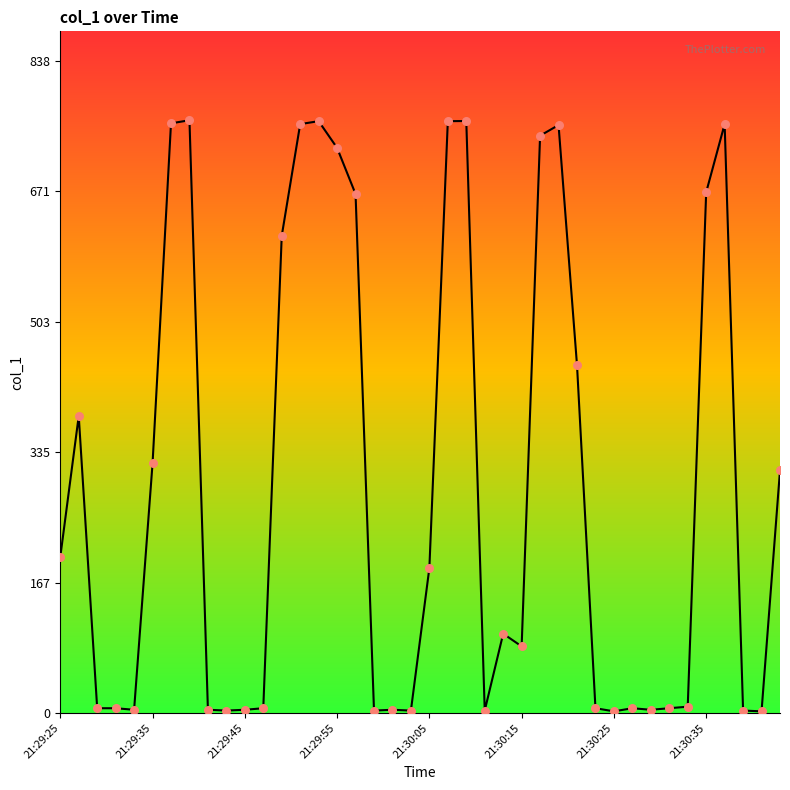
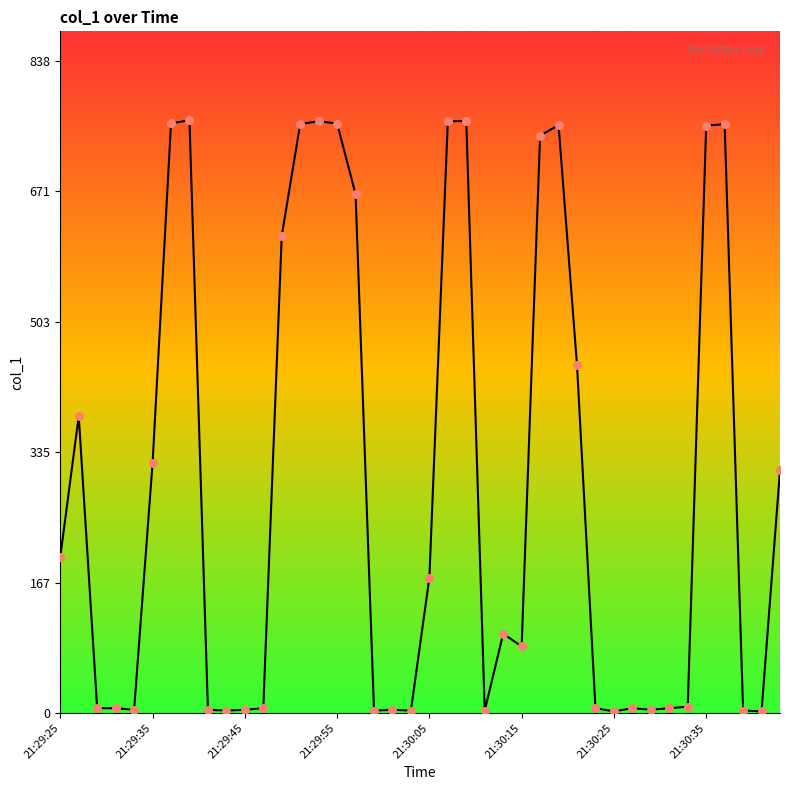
21:29:55: 730 -> 760
21:30:05: 190 -> 170
21:30:35: 670 -> 760
